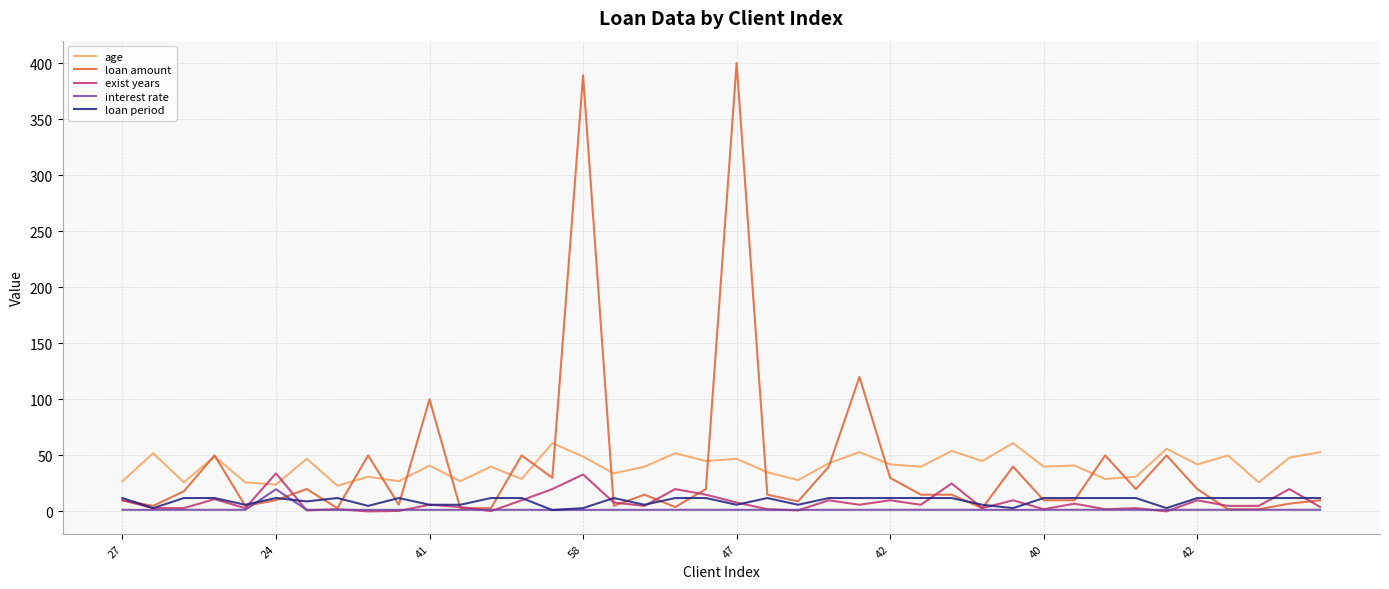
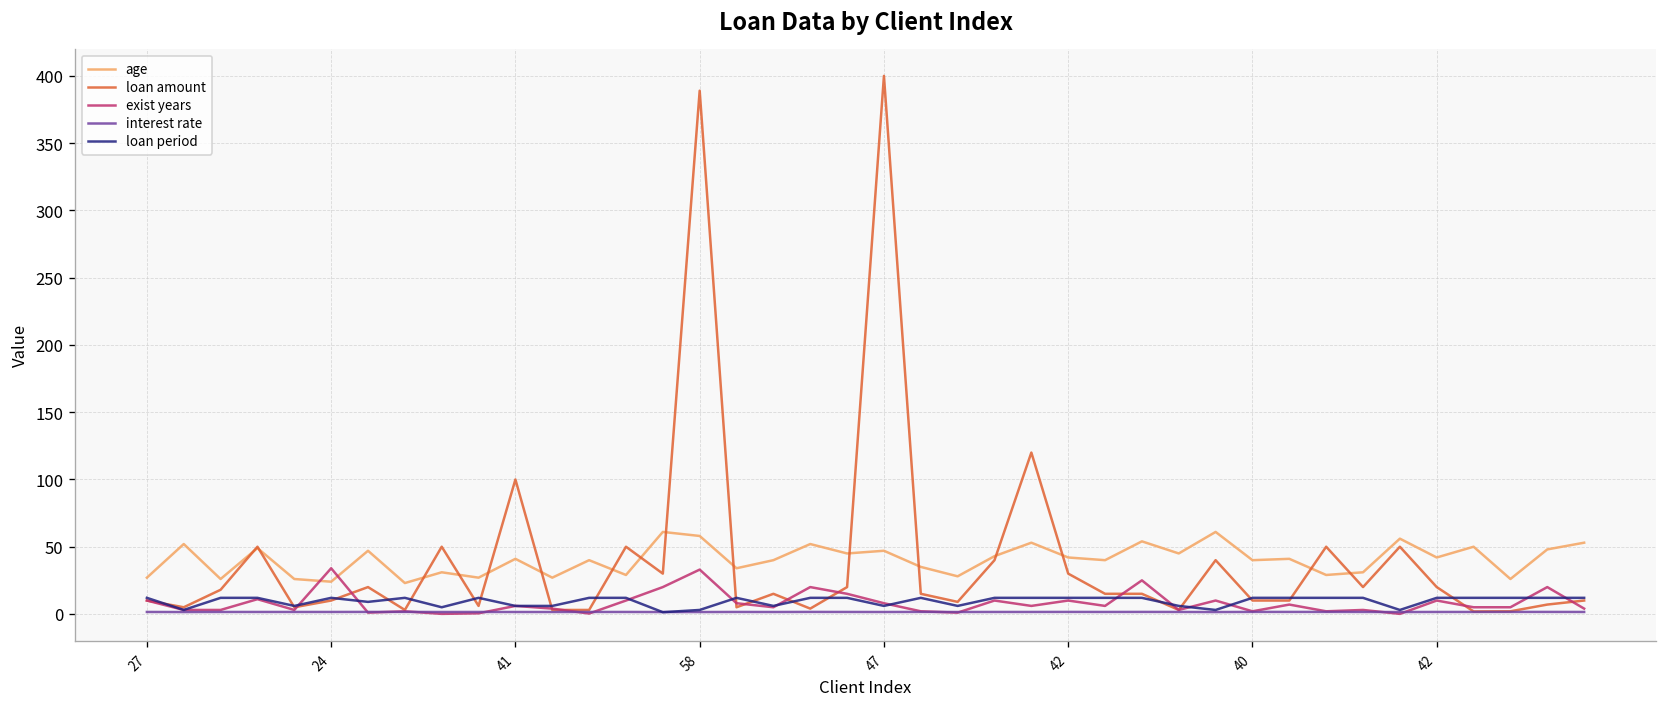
interest rate, 24: 20 -> 2
age, 58: 49 -> 58
